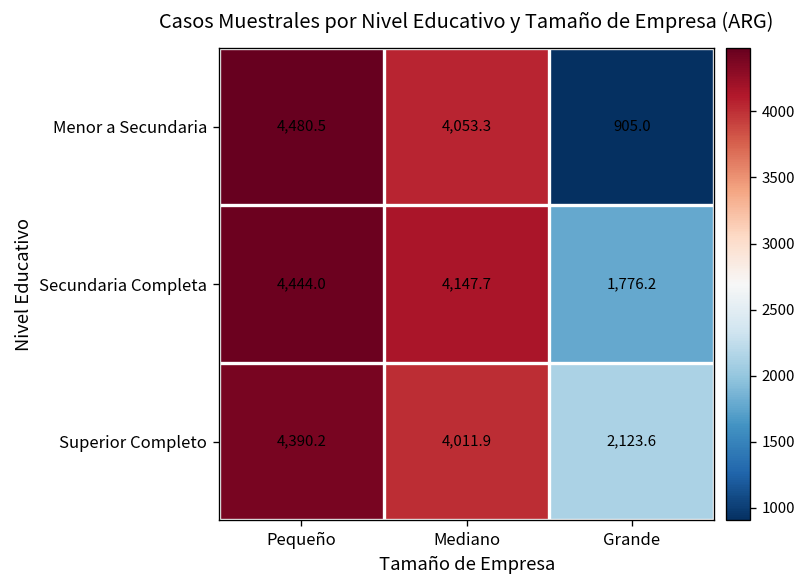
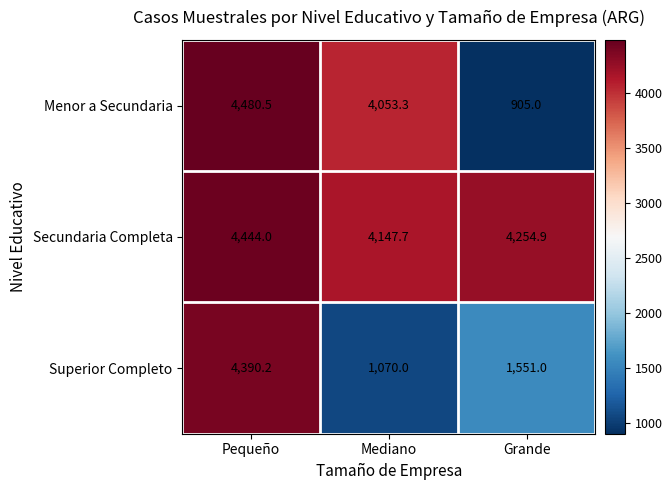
Secundaria Completa, Grande: 1,776.2 -> 4,254.9
Superior Completo, Mediano: 4,011.9 -> 1,070.0
Superior Completo, Grande: 2,123.6 -> 1,551.0
